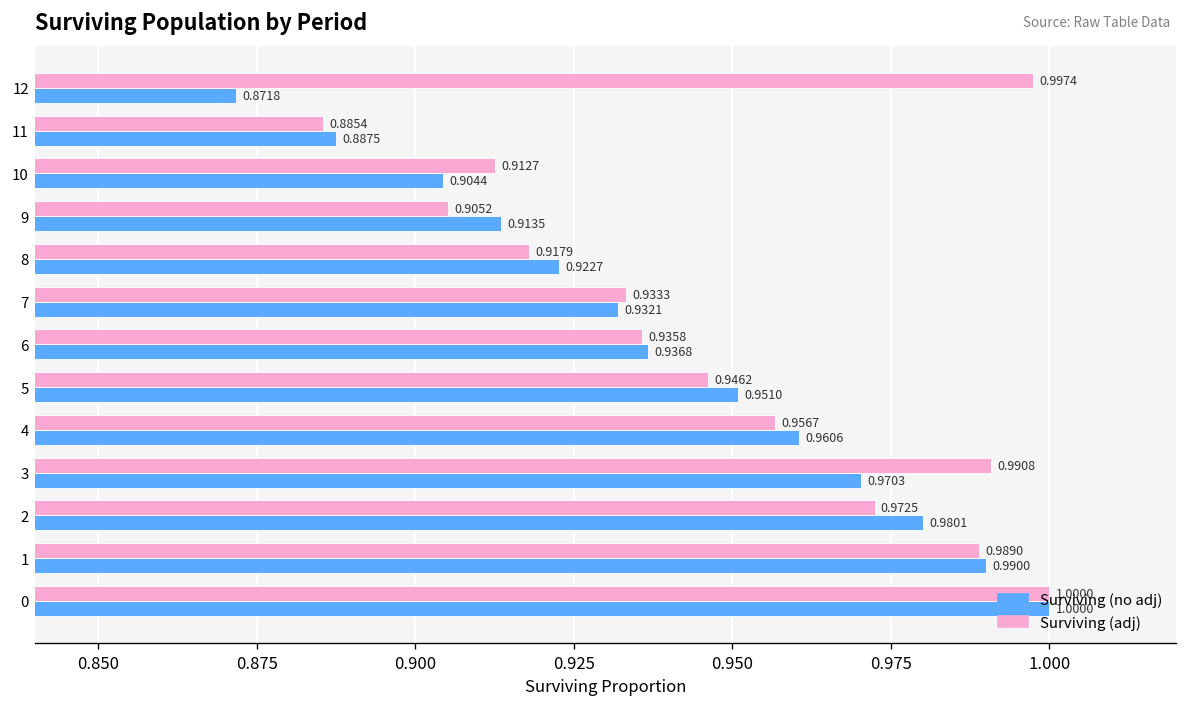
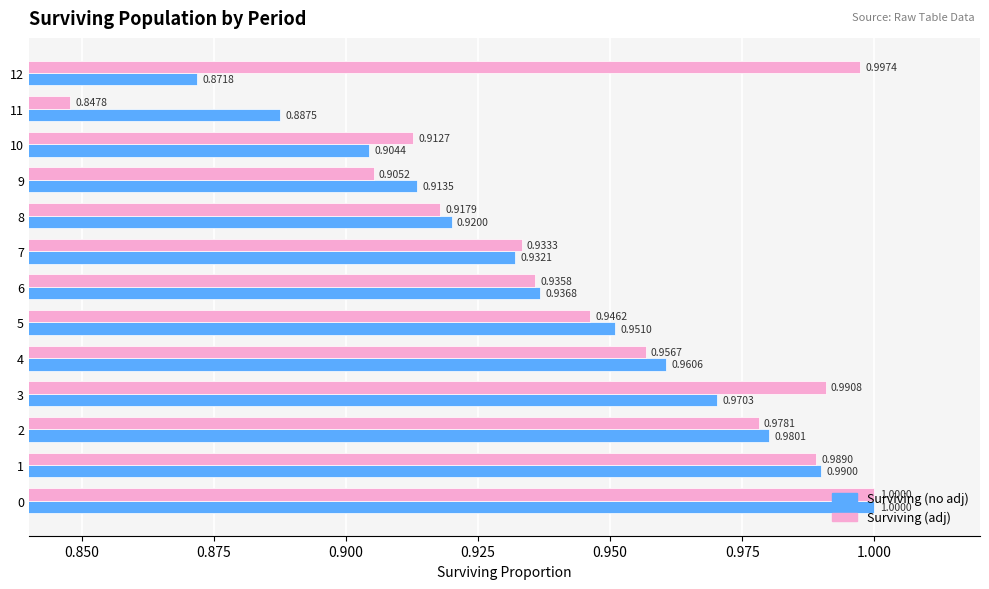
Surviving (adj), 11: 0.8854 -> 0.8478
Surviving (no adj), 8: 0.9227 -> 0.9200
Surviving (adj), 2: 0.9725 -> 0.9781
